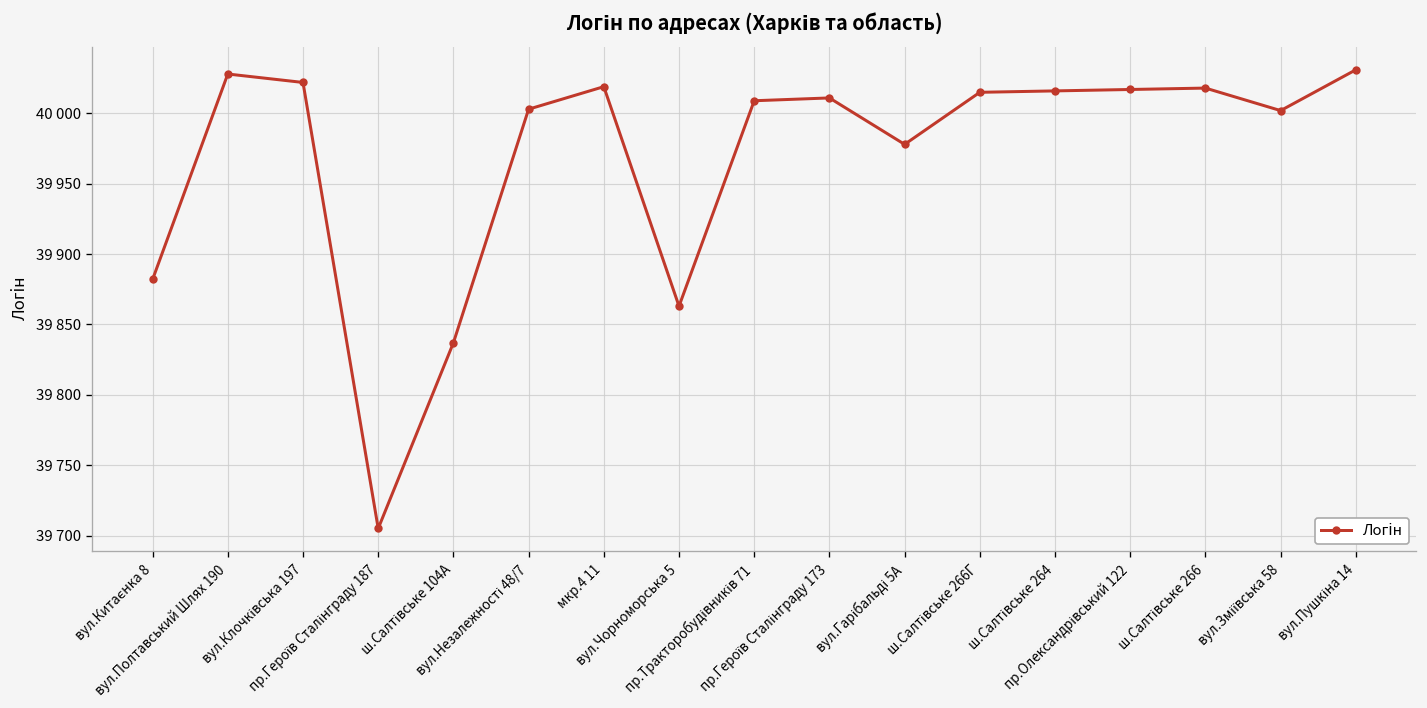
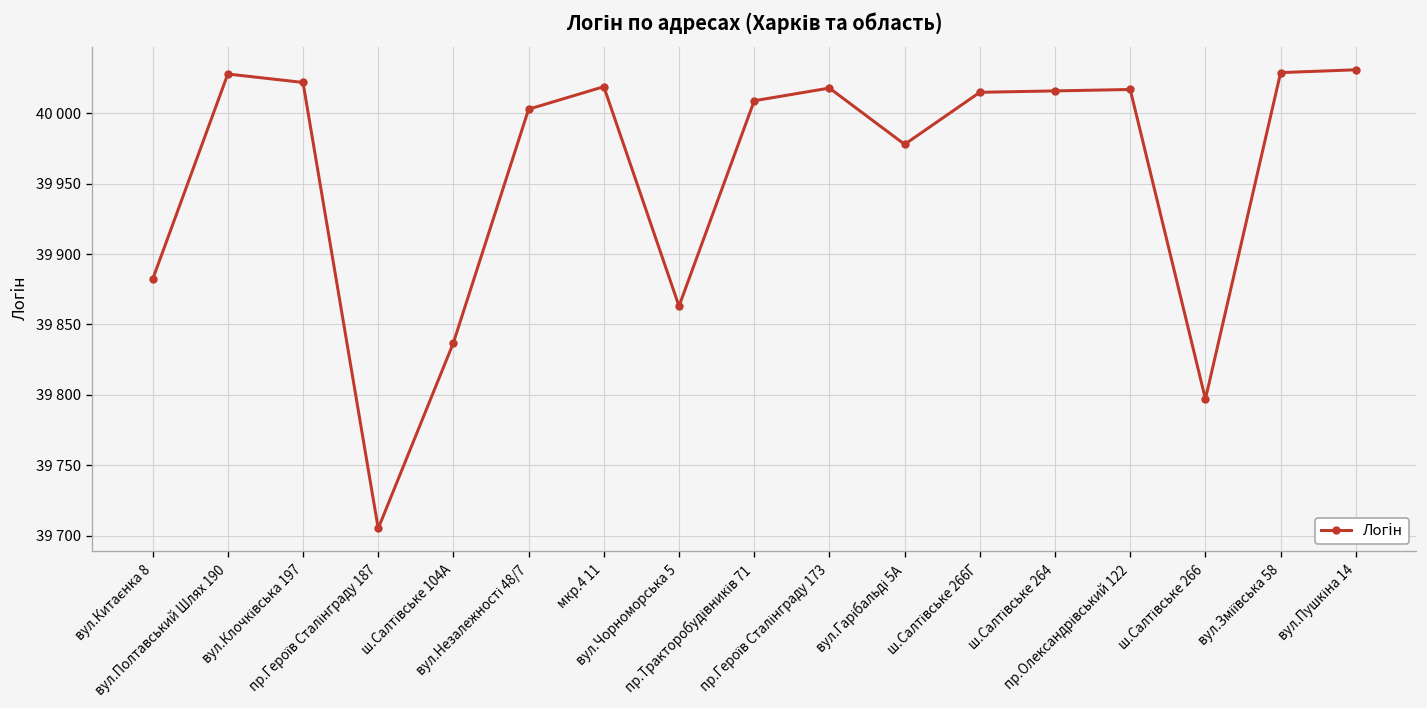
пр.Героїв Сталінграду 173: 40011 -> 40018
ш.Салтівське 266: 40018 -> 39797
вул.Зміївська 58: 40002 -> 40029
